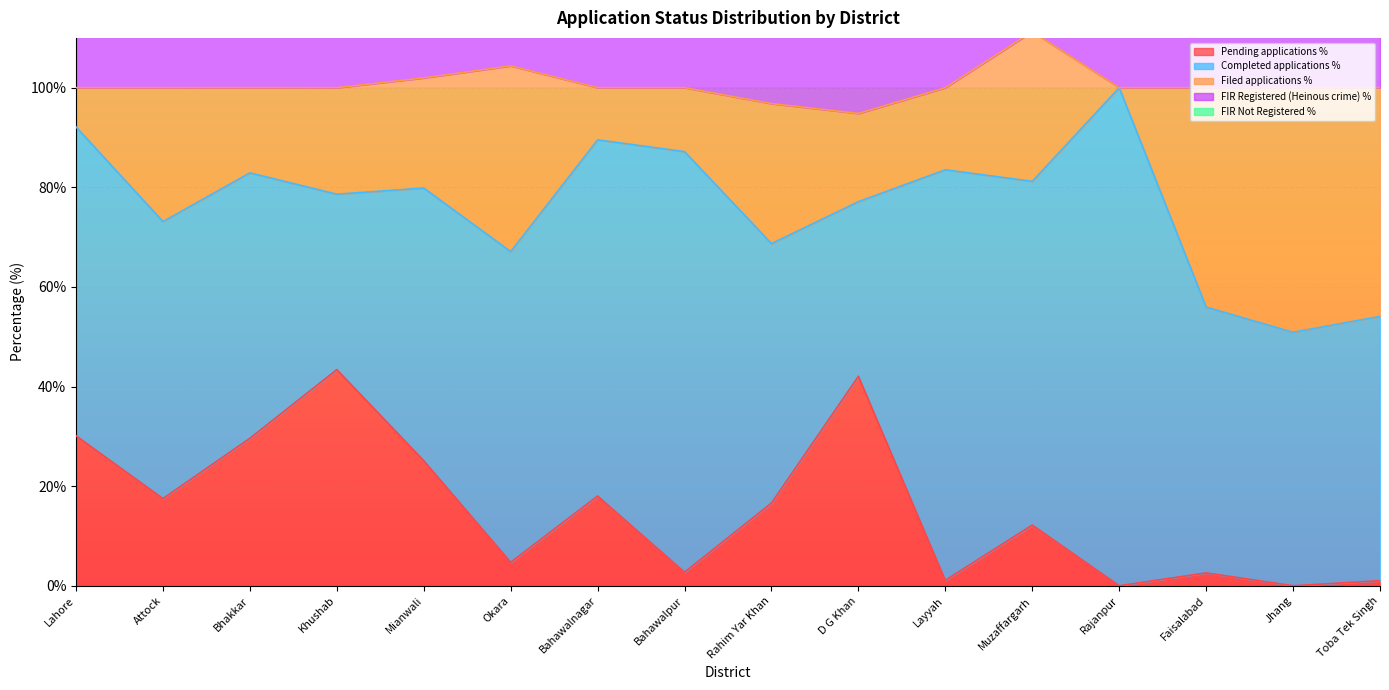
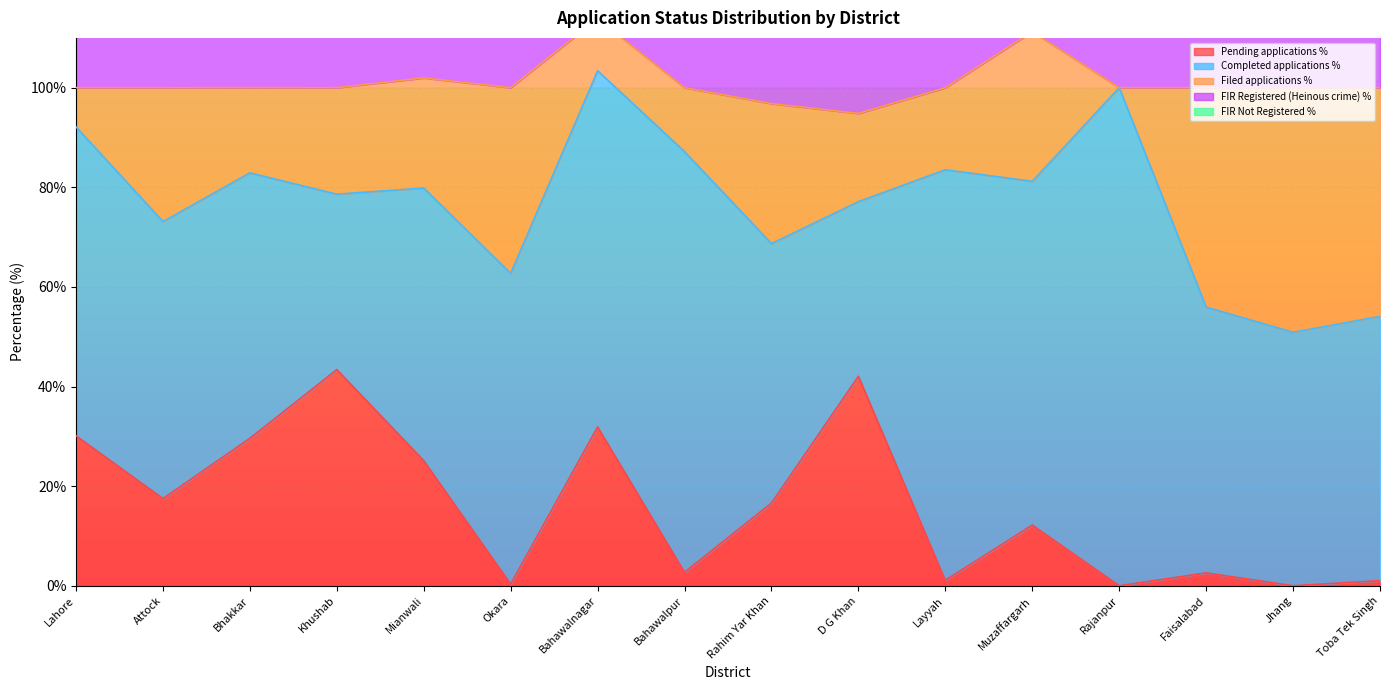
Pending applications %, Okara: 5% -> 0%
Pending applications %, Bahawalnagar: 18% -> 32%
